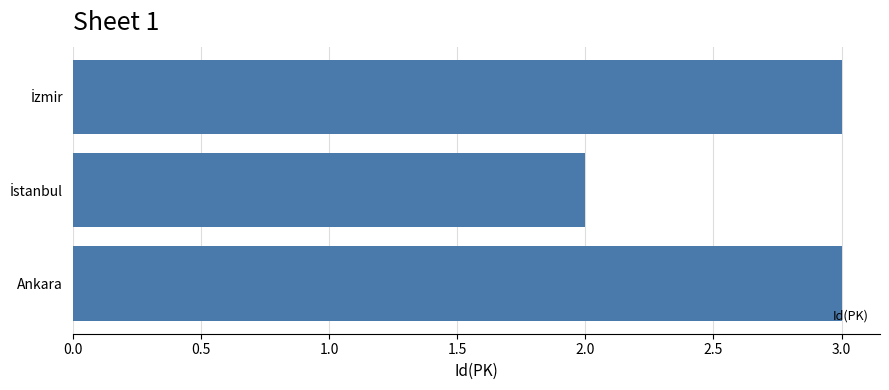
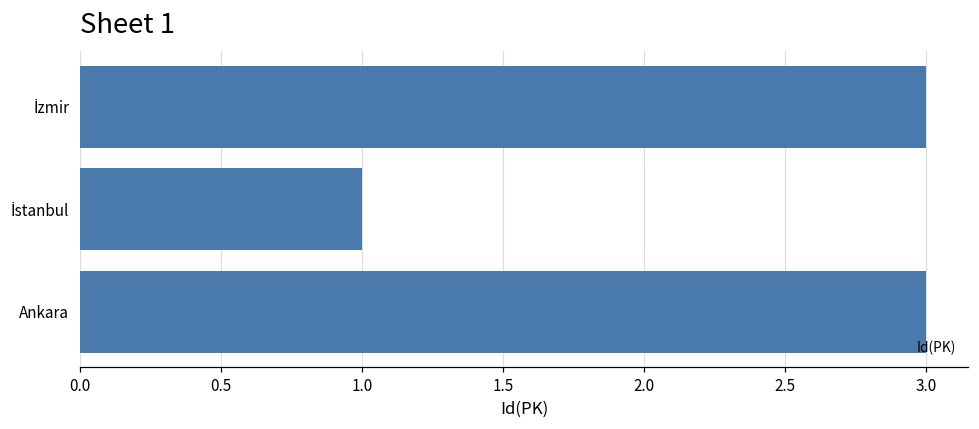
İstanbul: 2 -> 1
